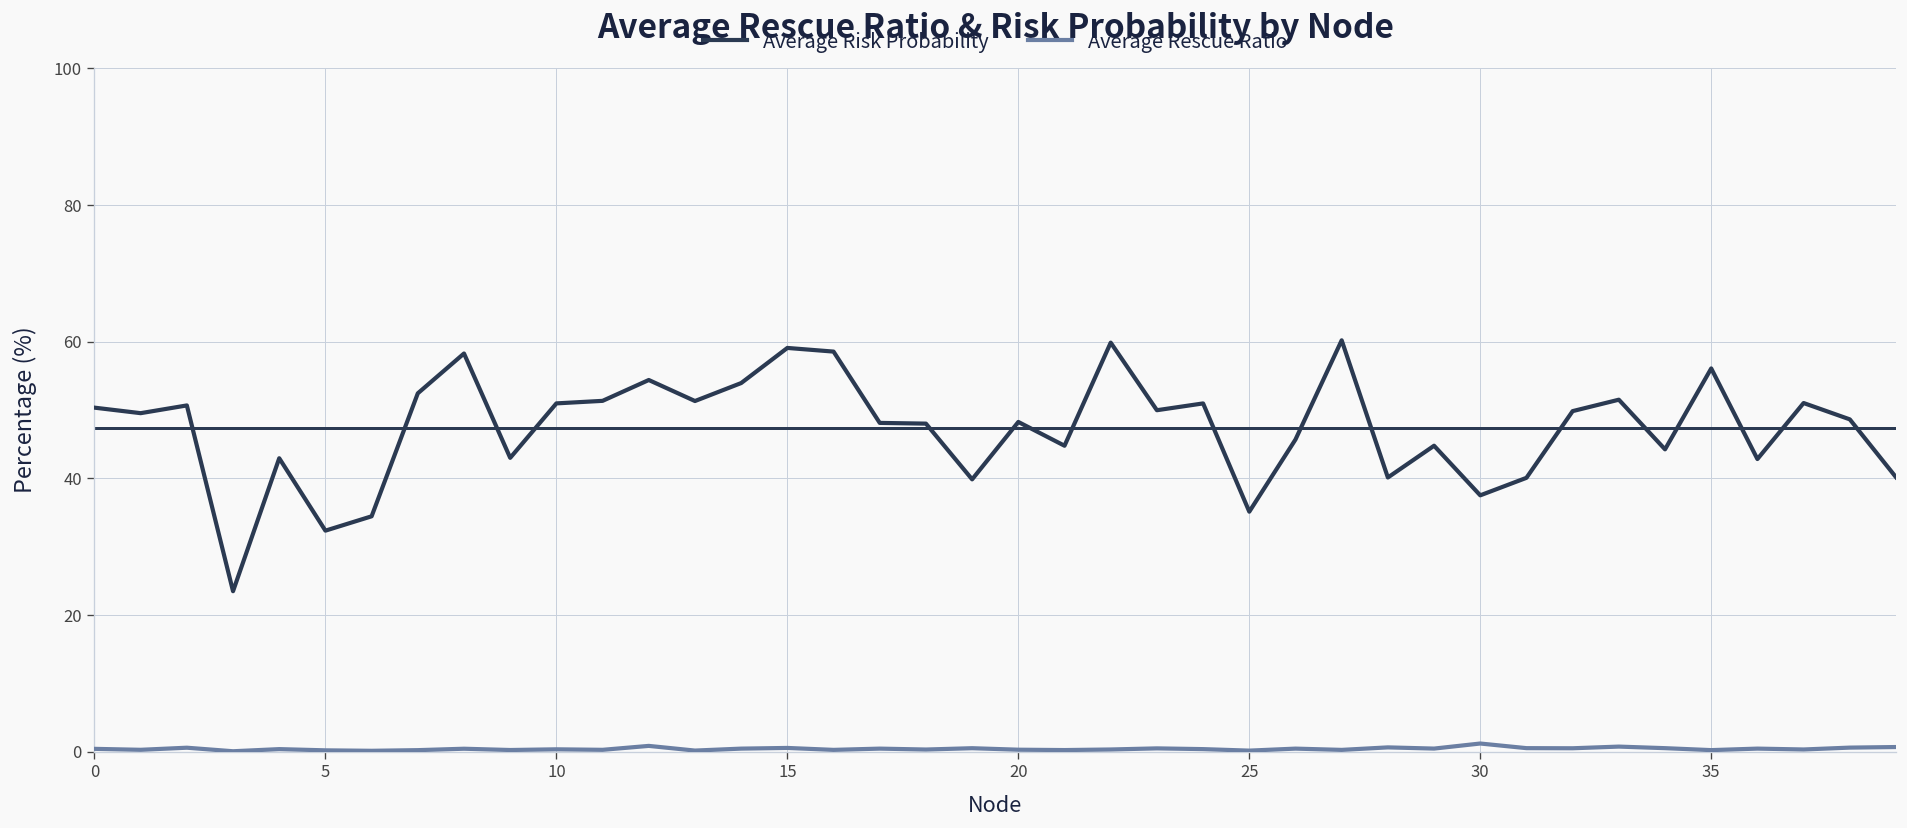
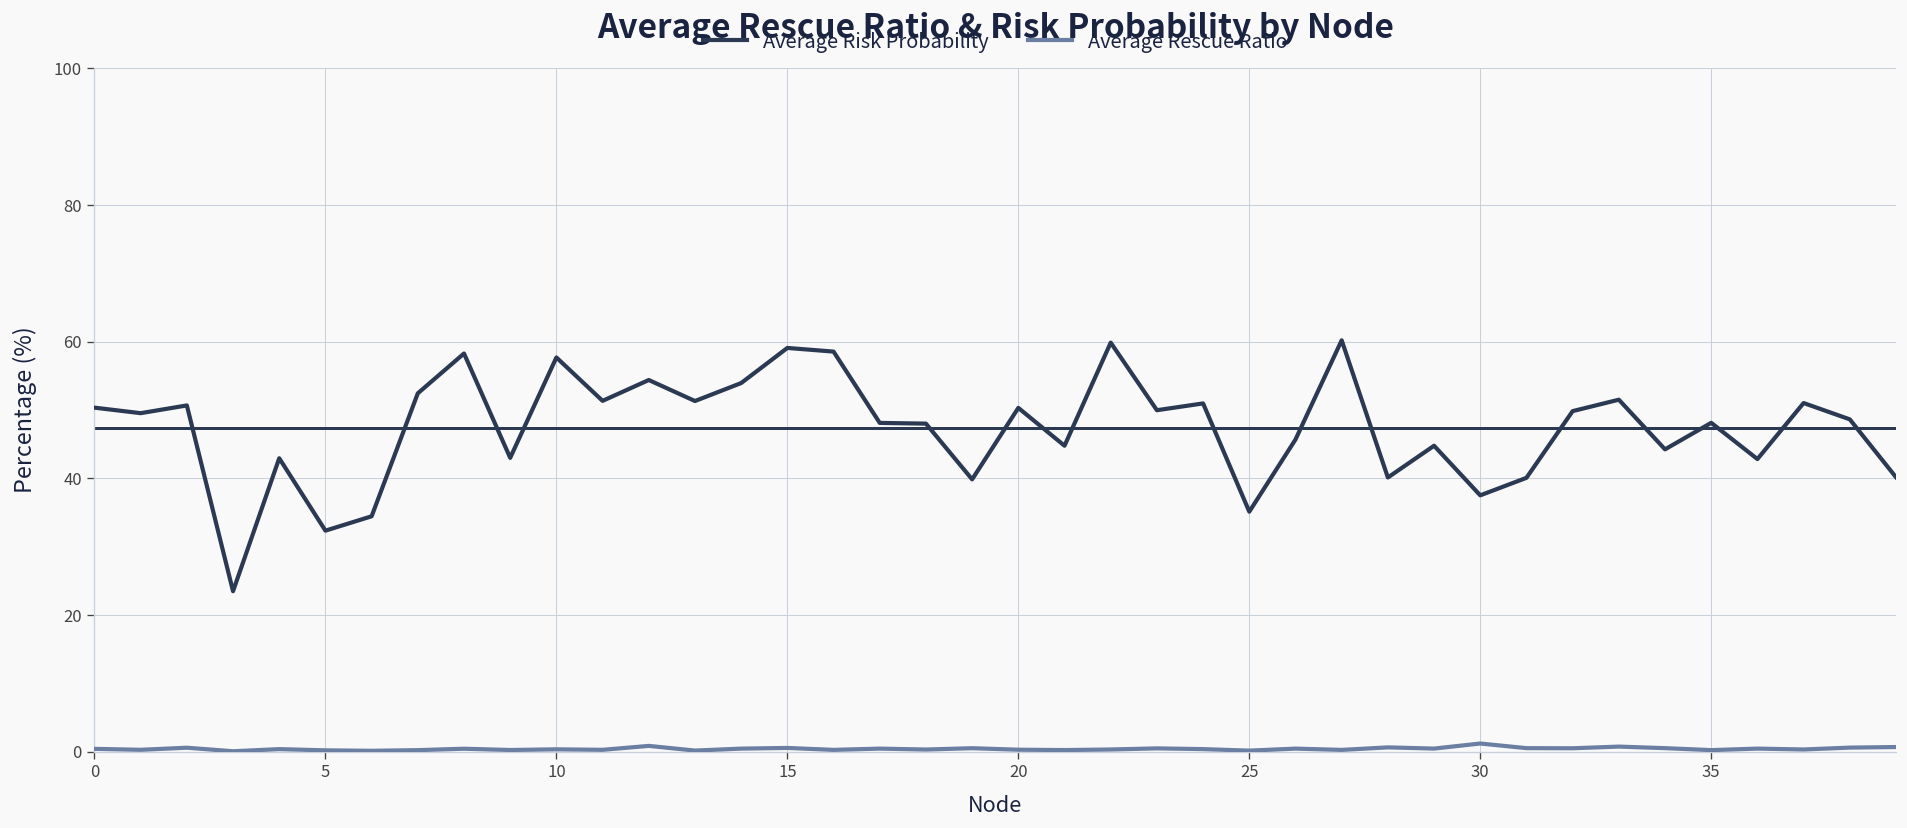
Average Risk Probability, 10: 51 -> 58
Average Risk Probability, 20: 48 -> 50
Average Risk Probability, 35: 56 -> 48
